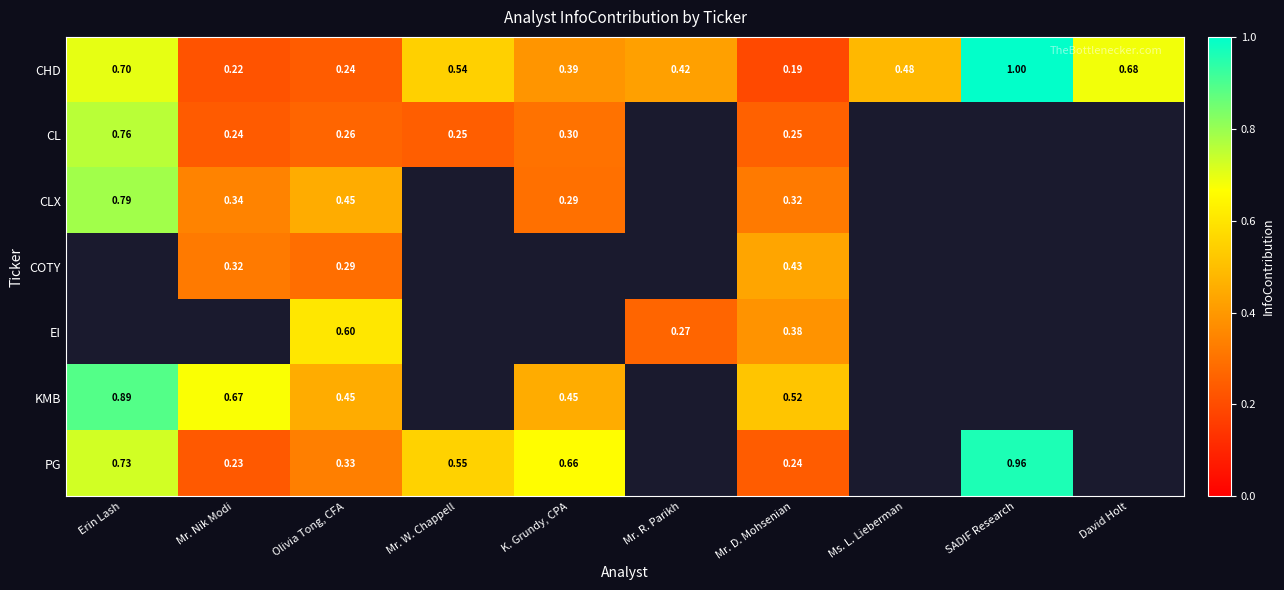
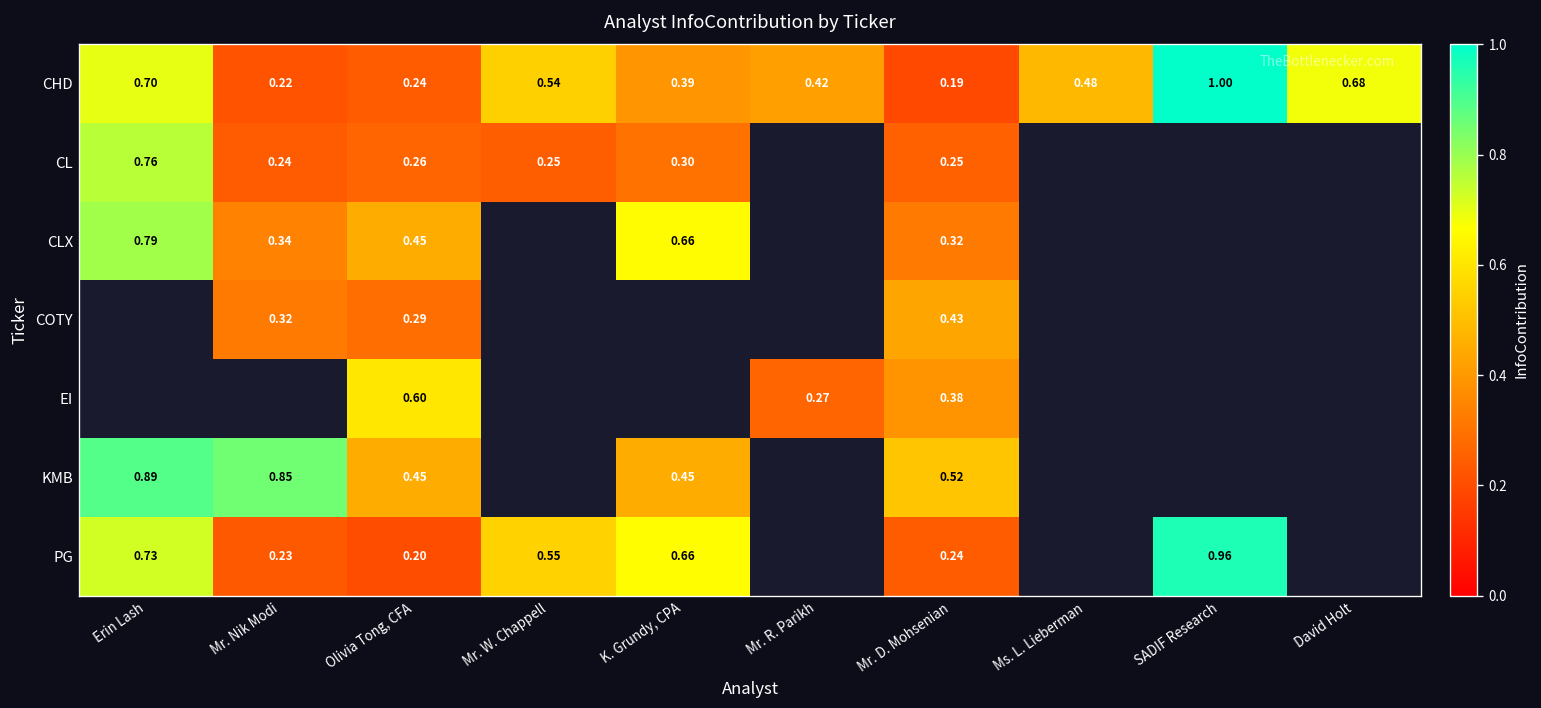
CLX, K. Grundy, CPA: 0.29 -> 0.66
KMB, Mr. Nik Modi: 0.67 -> 0.85
PG, Olivia Tong, CFA: 0.33 -> 0.20
